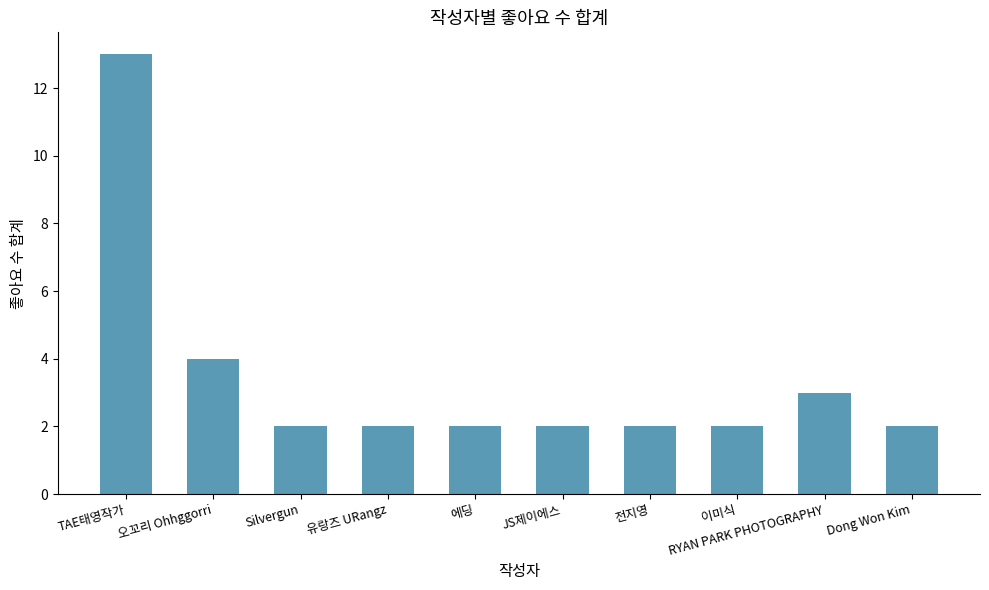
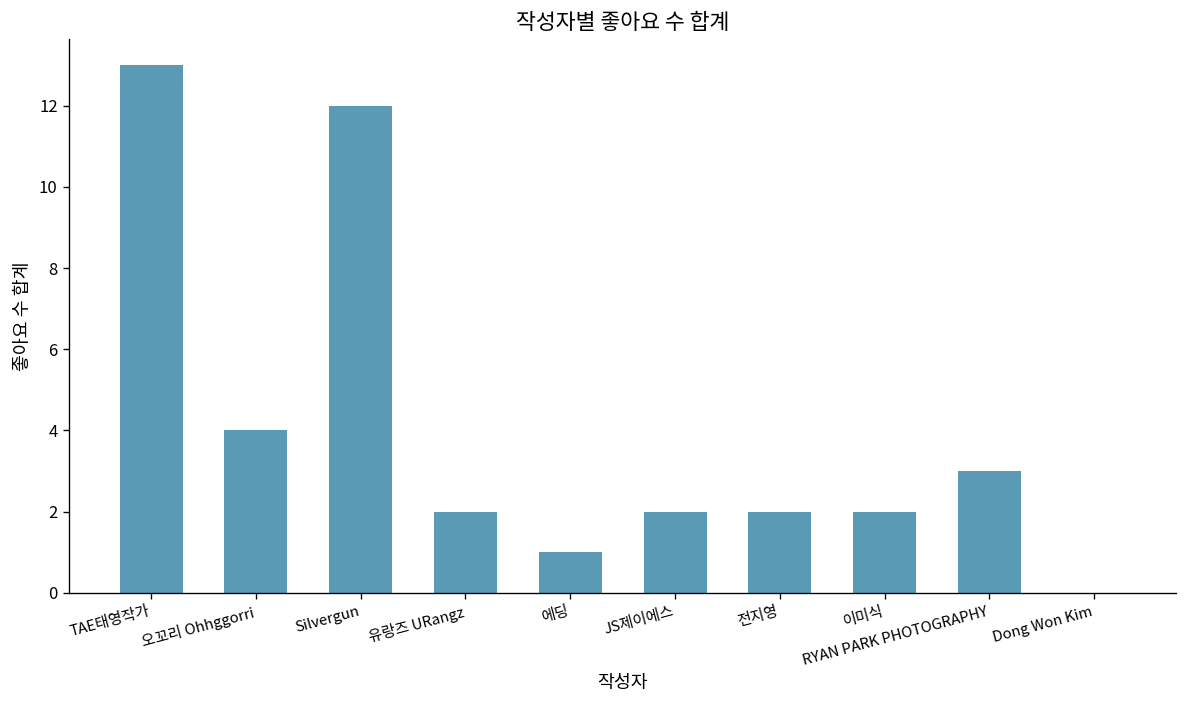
Silvergun: 2 -> 12
에딩: 2 -> 1
Dong Won Kim: 2 -> 0
